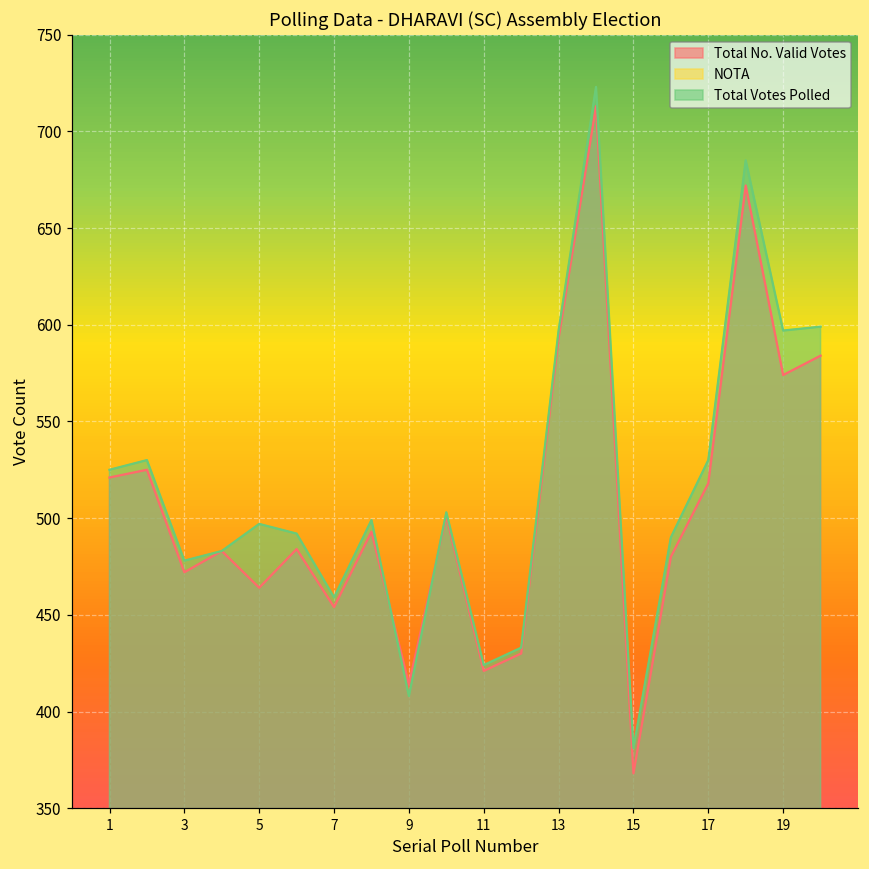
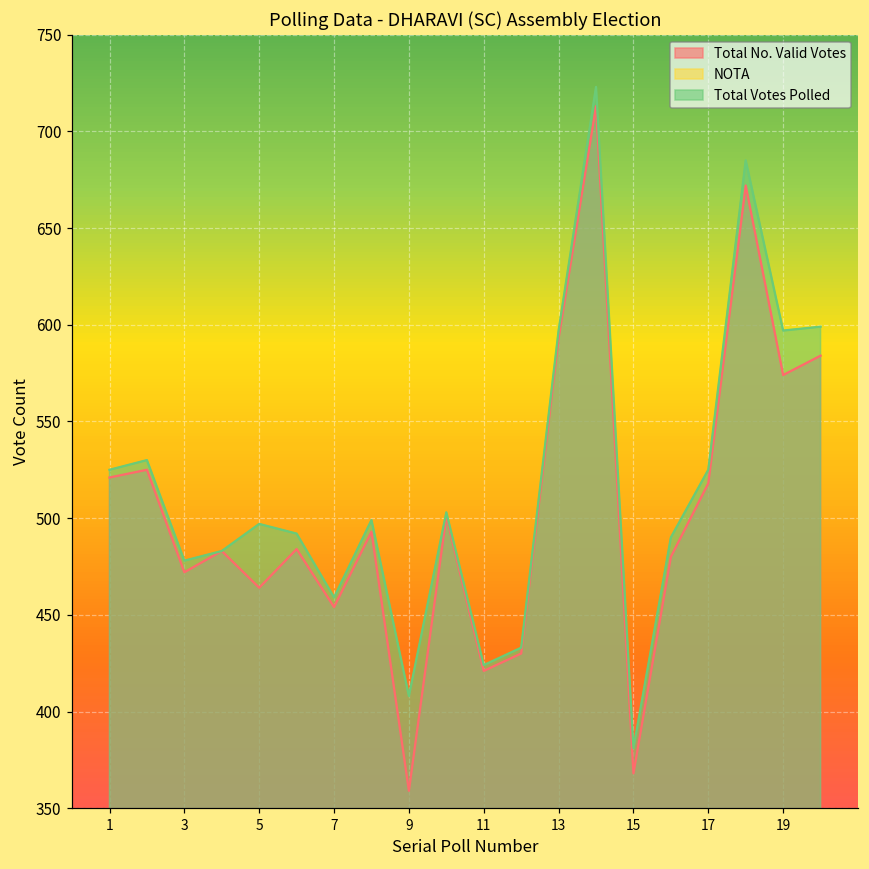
Total No. Valid Votes, 9: 414 -> 359
Total Votes Polled, 17: 530 -> 525
